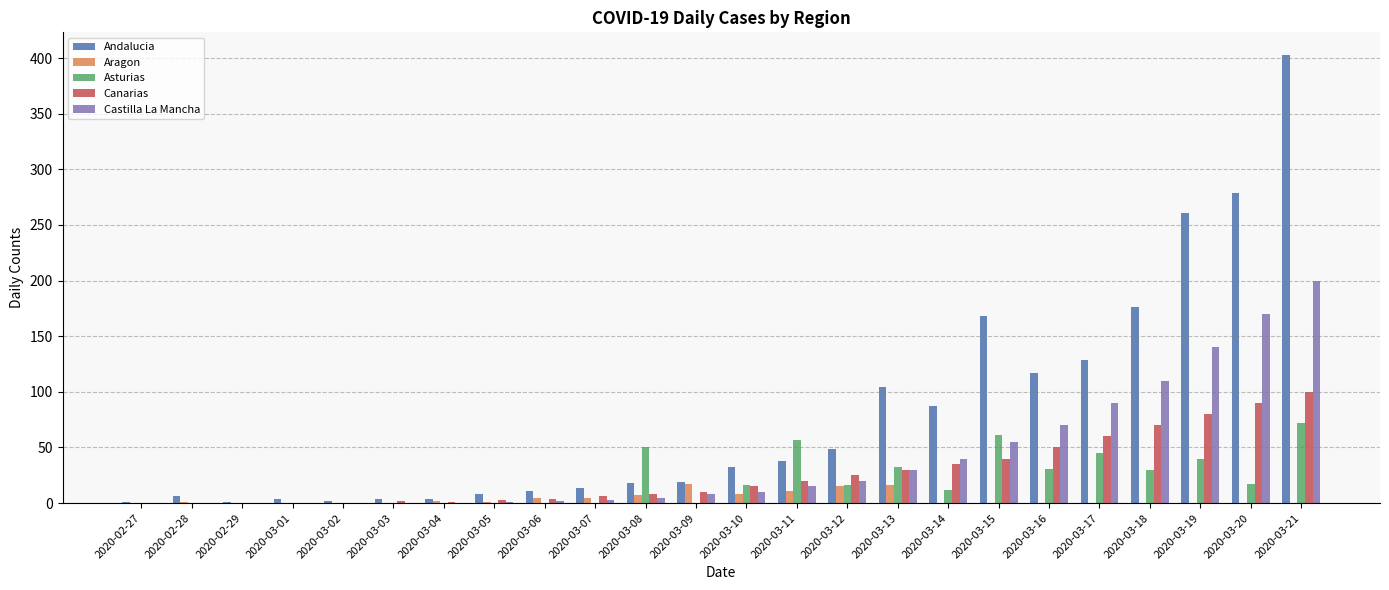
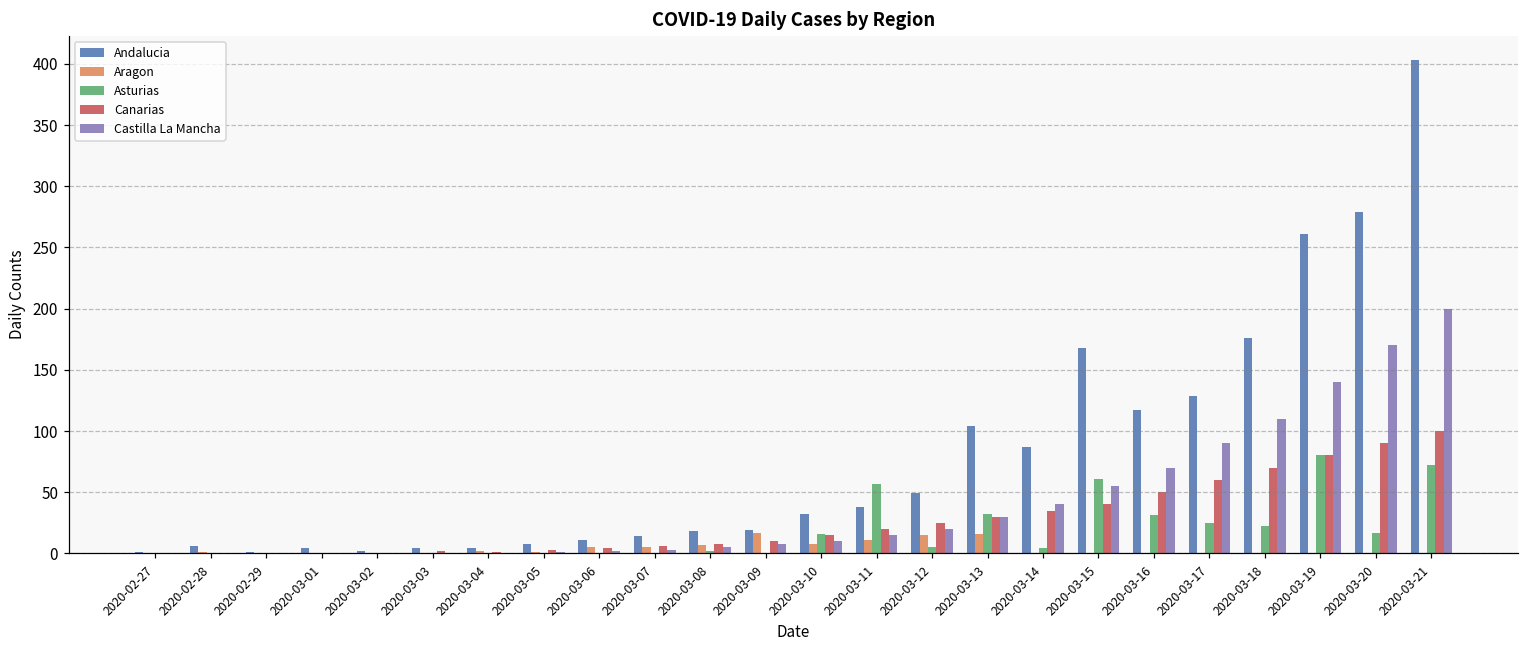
Asturias, 2020-03-08: 50 -> 2
Asturias, 2020-03-12: 16 -> 5
Asturias, 2020-03-14: 12 -> 4
Asturias, 2020-03-17: 45 -> 25
Asturias, 2020-03-18: 30 -> 22
Asturias, 2020-03-19: 40 -> 80
